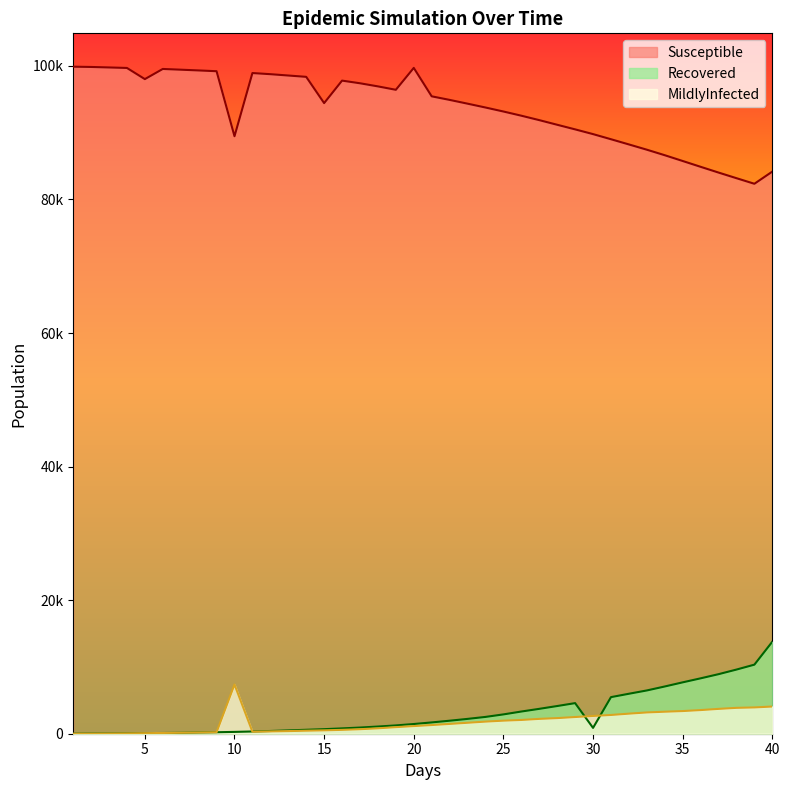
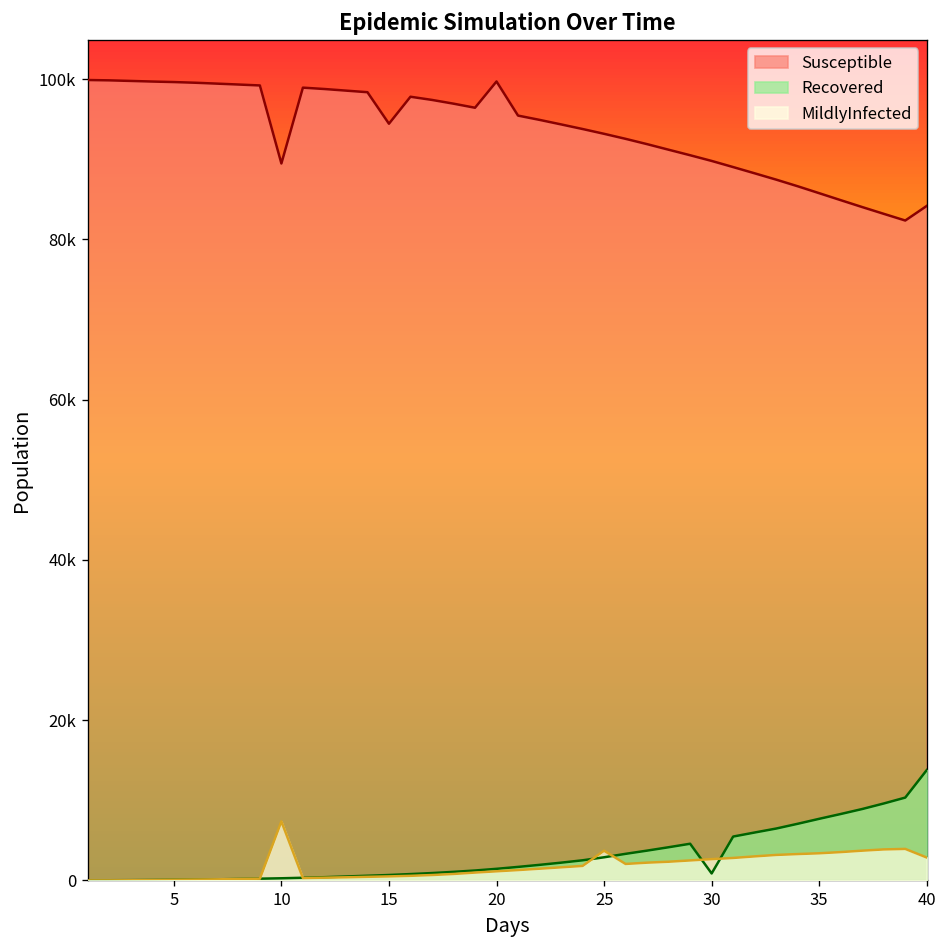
Susceptible, 5: 98000 -> 100000
MildlyInfected, 25: 2000 -> 4000
MildlyInfected, 40: 4000 -> 3000
